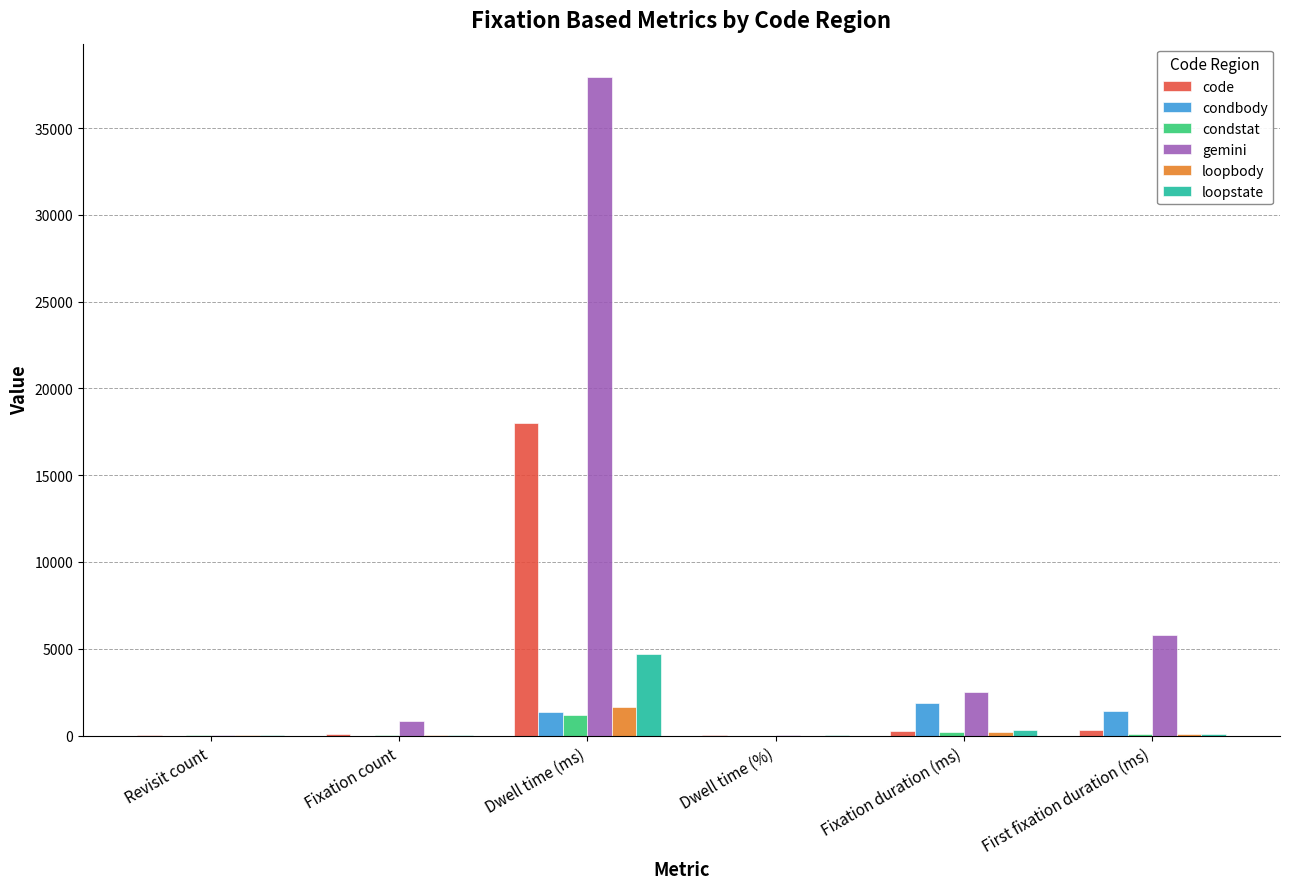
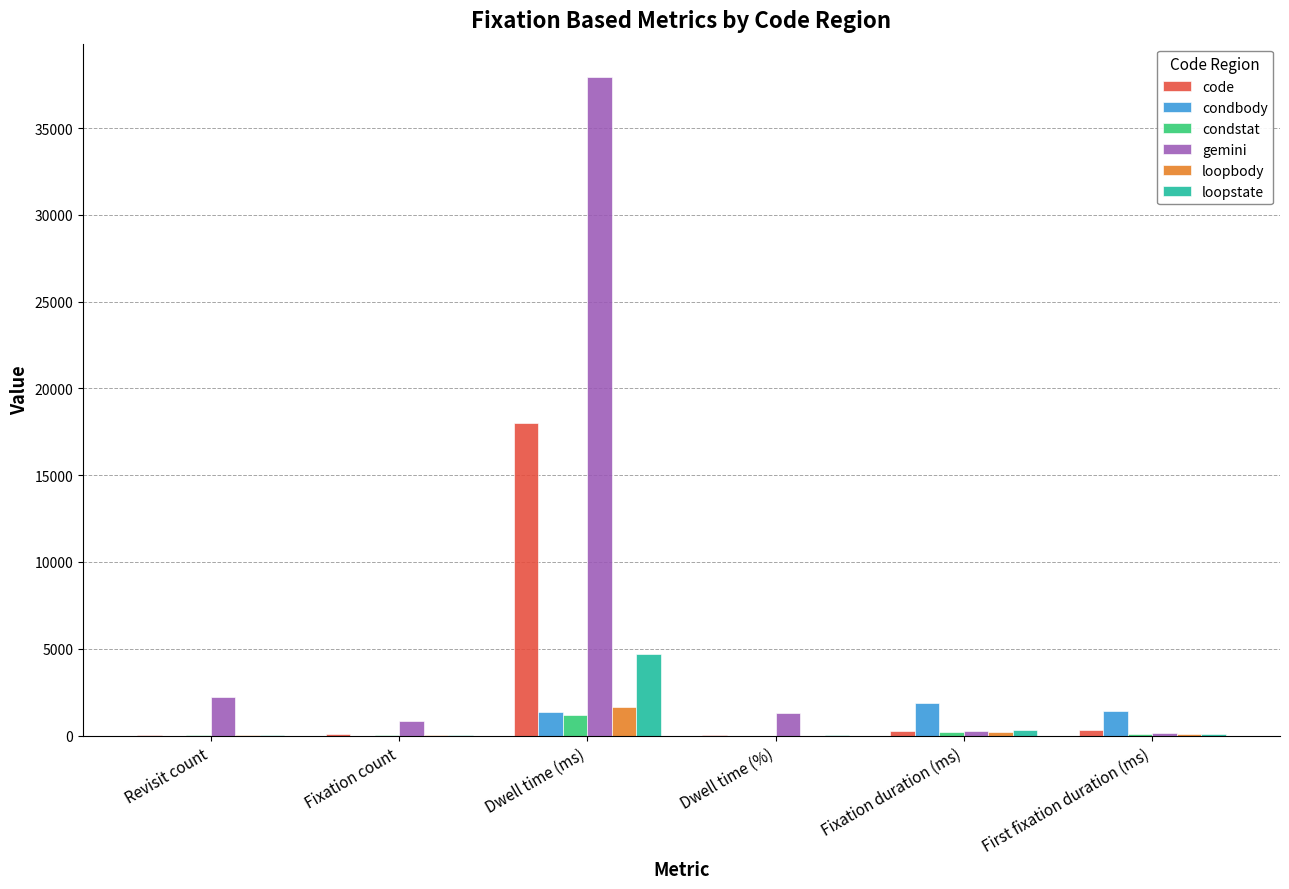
gemini, Revisit count: 0 -> 2200
gemini, Dwell time (%): 0 -> 1300
gemini, Fixation duration (ms): 2500 -> 200
gemini, First fixation duration (ms): 5800 -> 100
